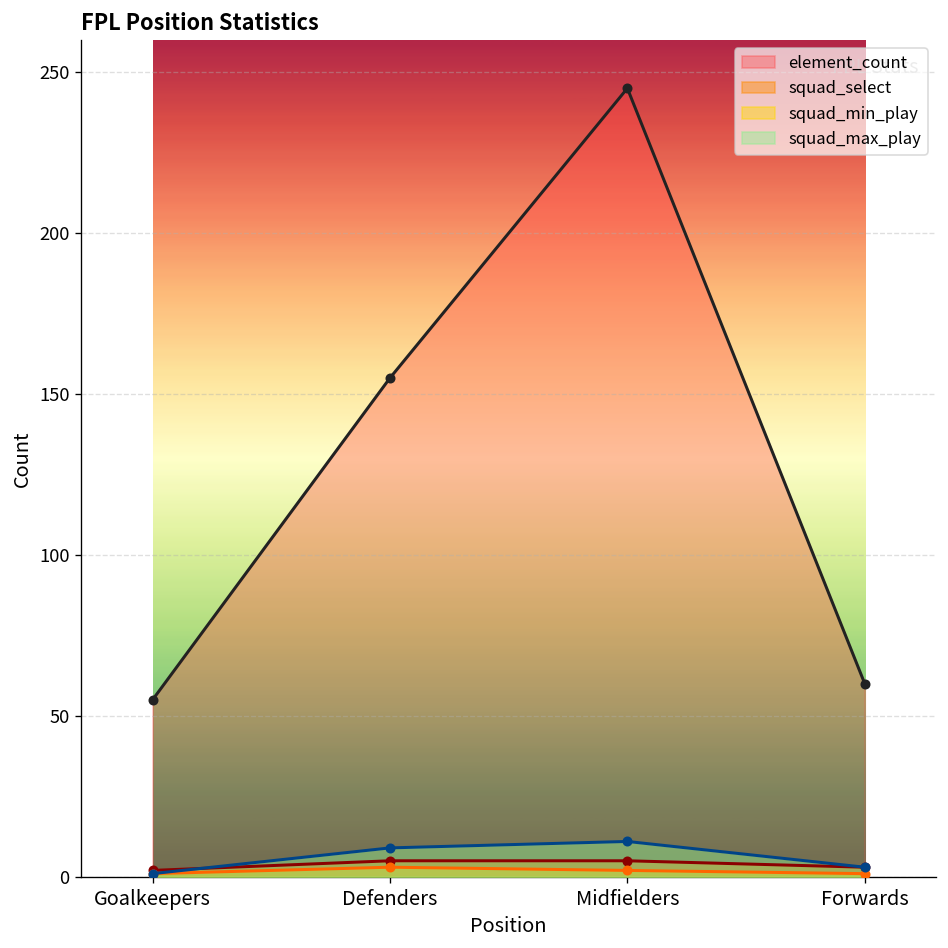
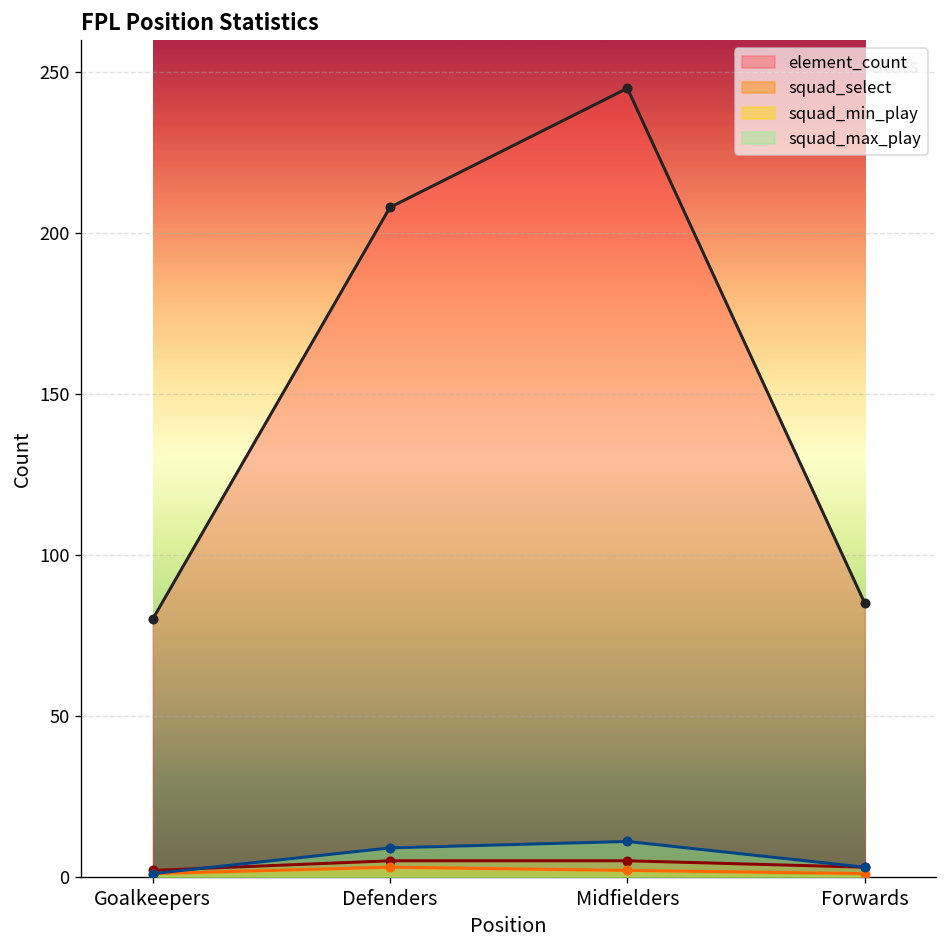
element_count, Goalkeepers: 55 -> 80
element_count, Defenders: 155 -> 208
element_count, Forwards: 60 -> 85
